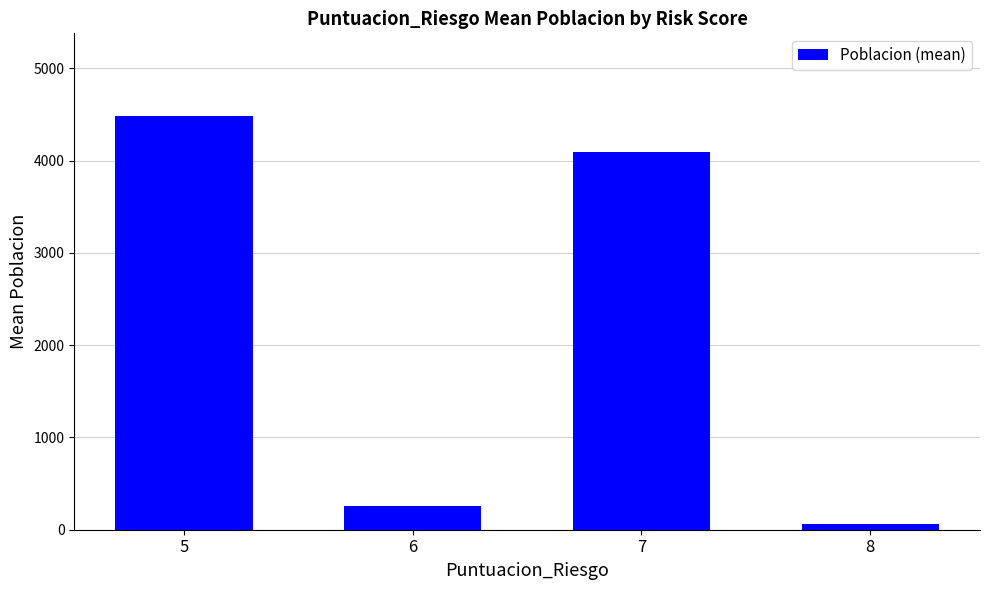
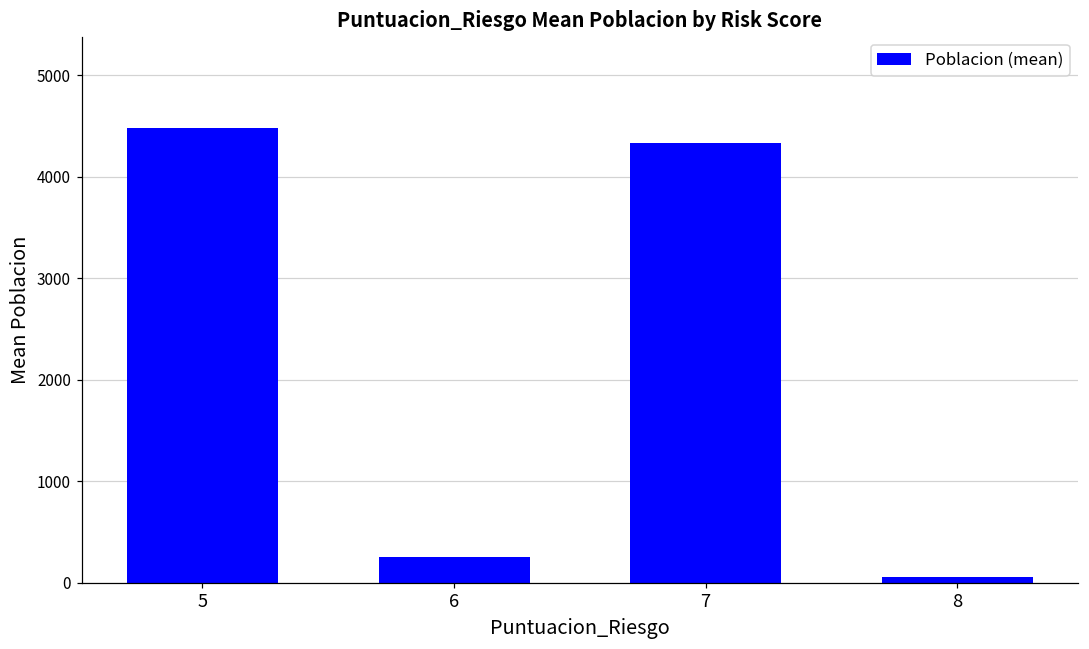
7: 4100 -> 4300
